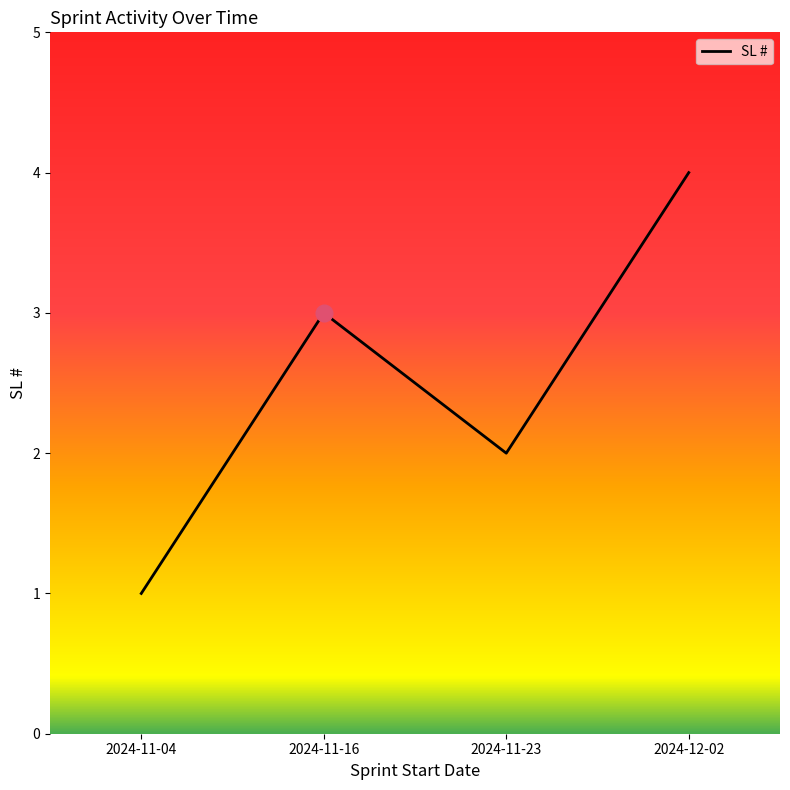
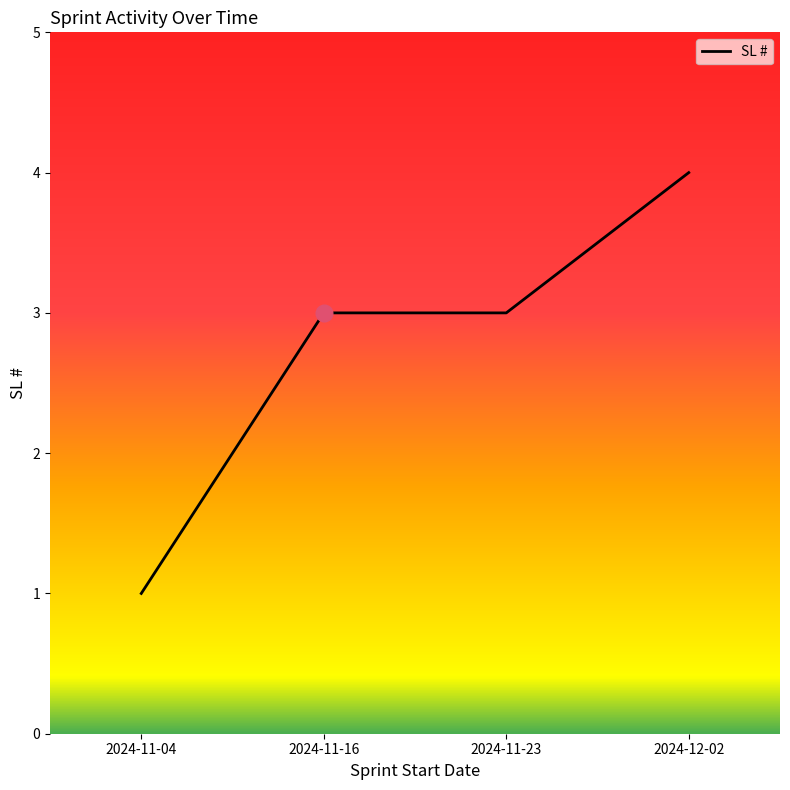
SL #, 2024-11-23: 2 -> 3
